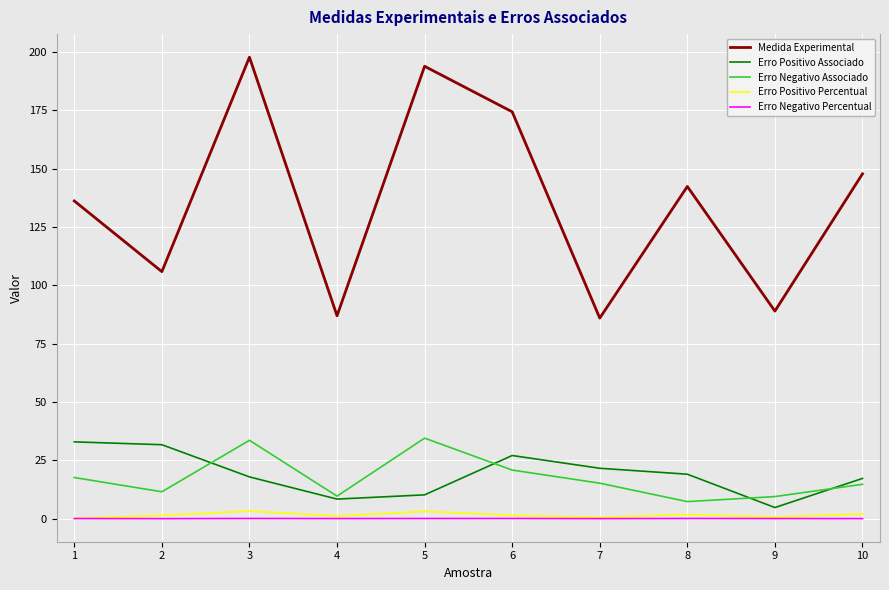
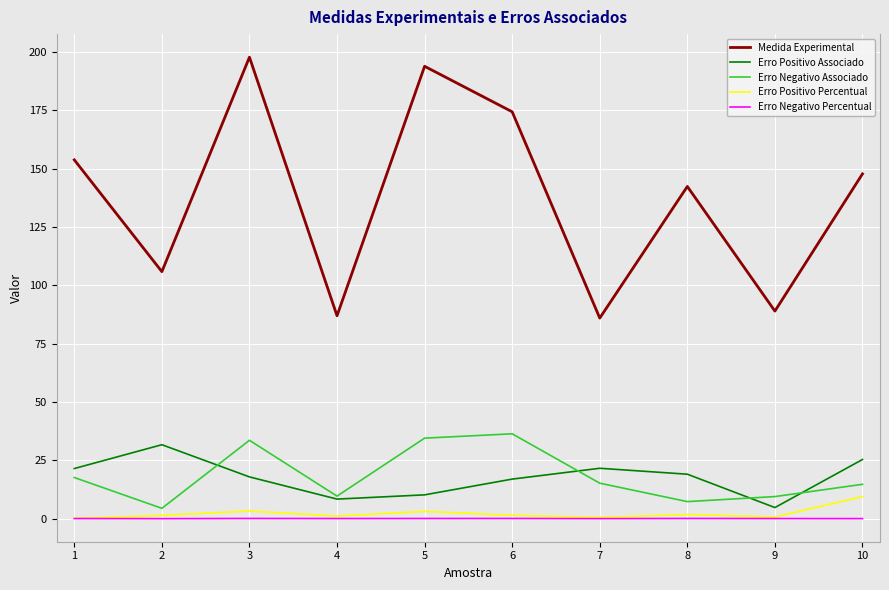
Medida Experimental, 1: 136 -> 154
Erro Positivo Associado, 1: 33 -> 22
Erro Negativo Associado, 2: 12 -> 4
Erro Positivo Associado, 6: 27 -> 17
Erro Negativo Associado, 6: 21 -> 36
Erro Positivo Associado, 10: 17 -> 25
Erro Positivo Percentual, 10: 2 -> 9
